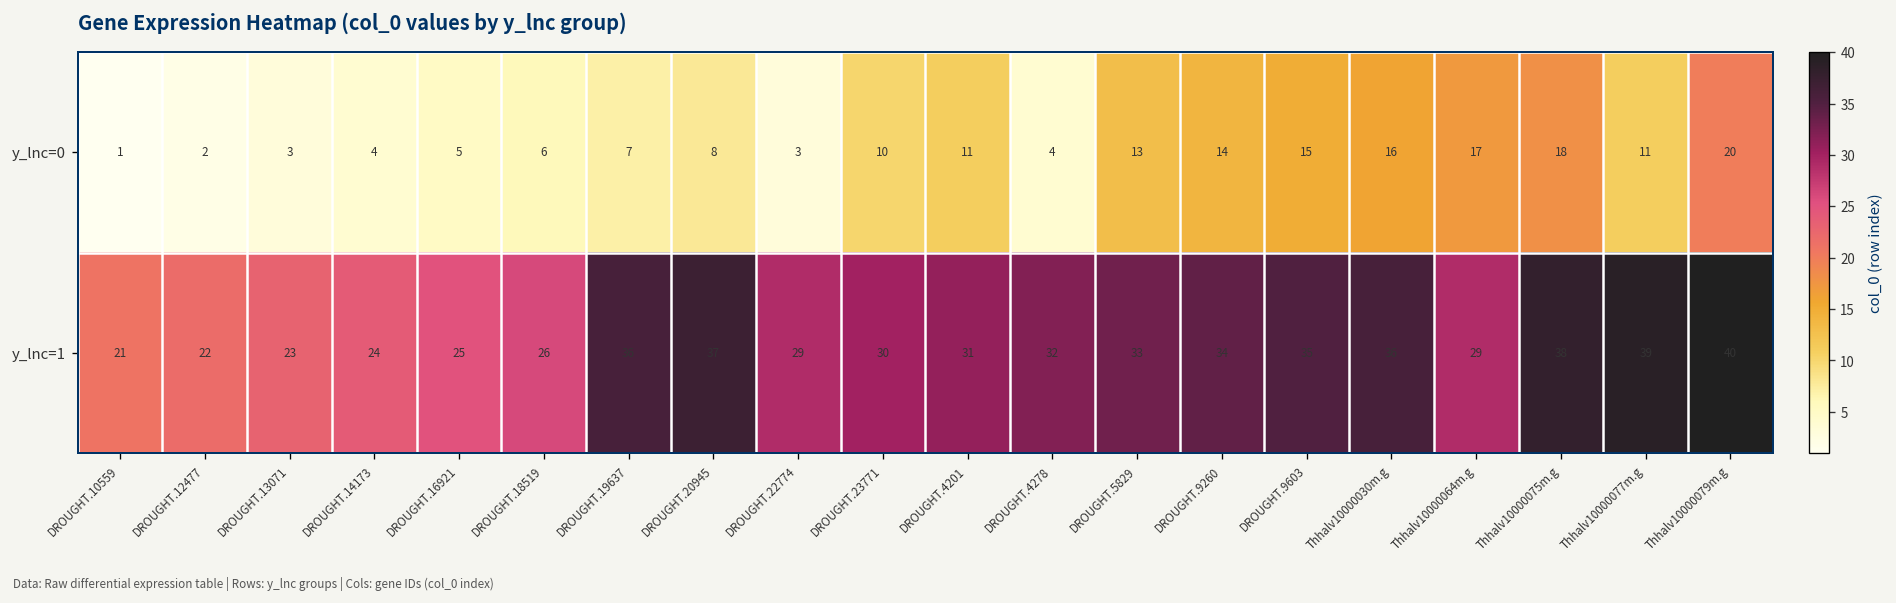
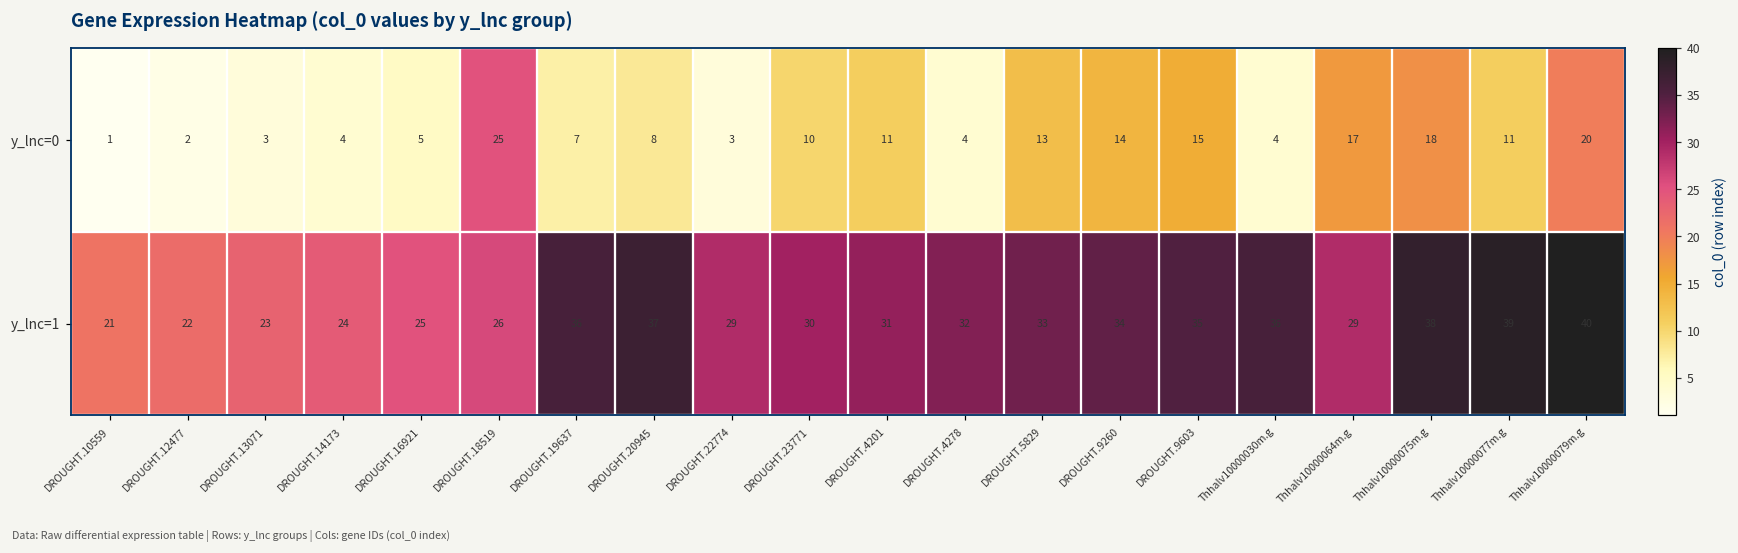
y_lnc=0, DROUGHT.18519: 6 -> 25
y_lnc=0, Thhalv10000030m.g: 16 -> 4
